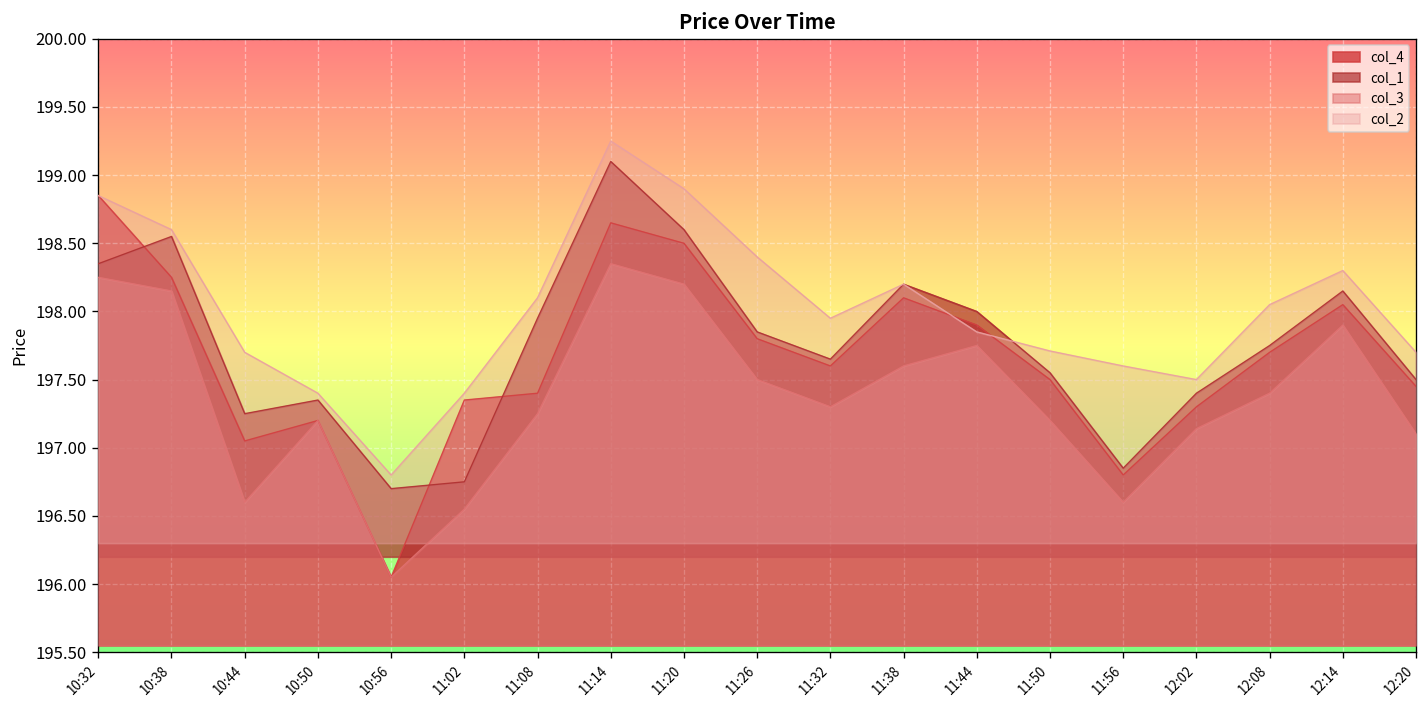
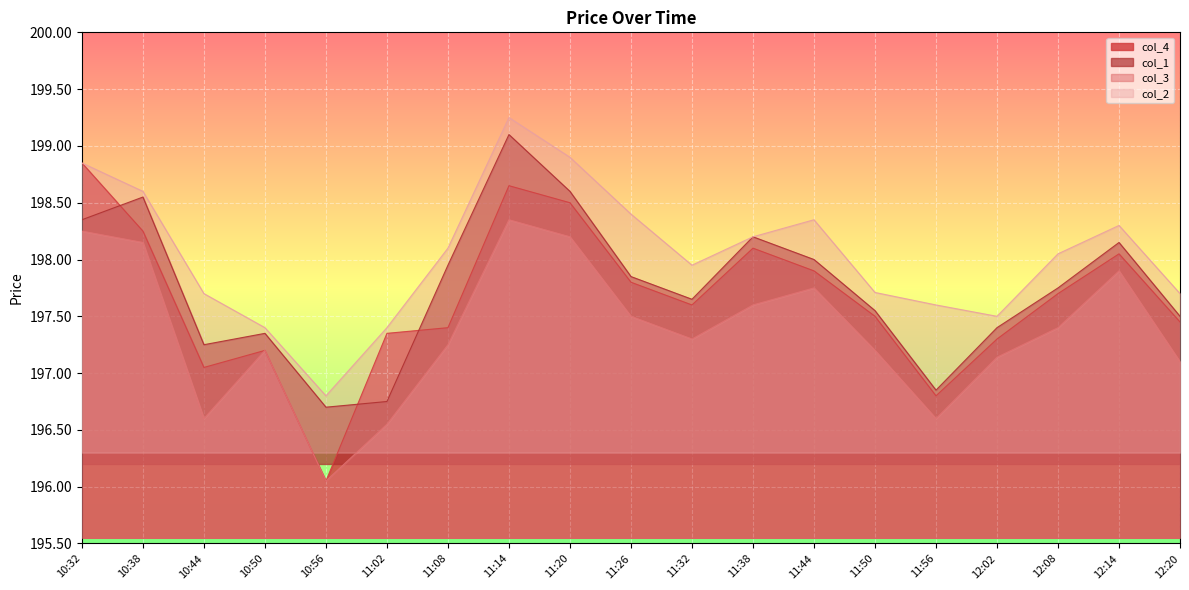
col_2, 11:44: 197.85 -> 198.35
